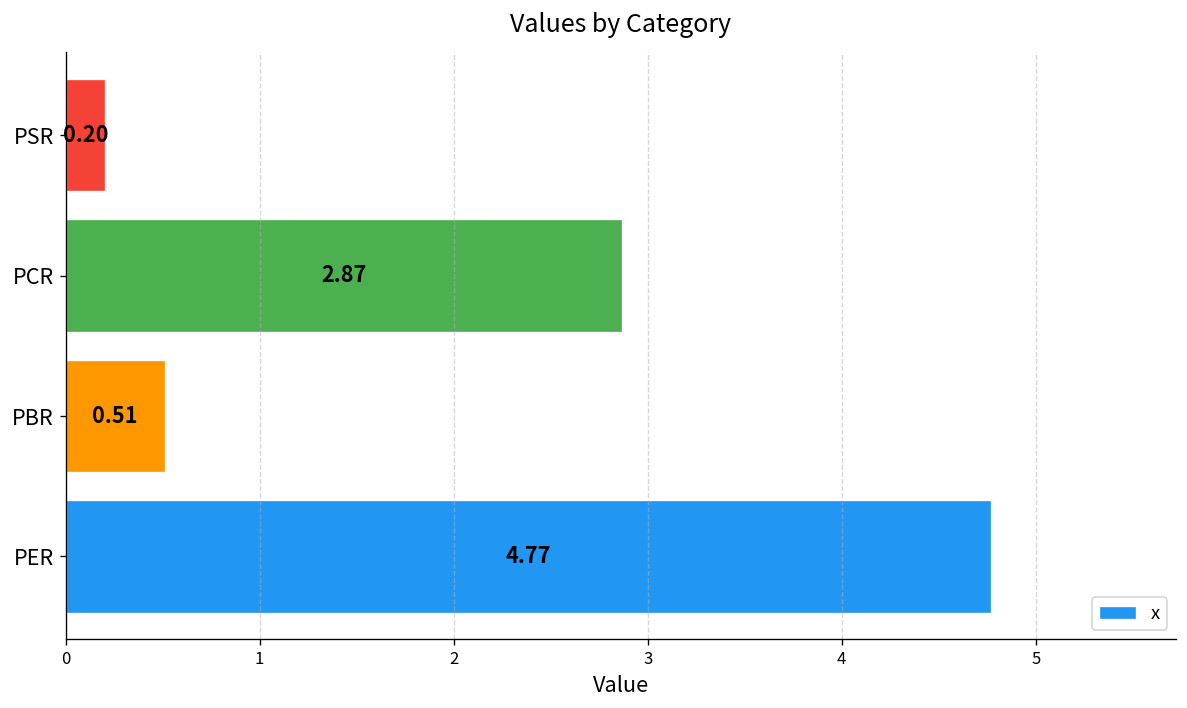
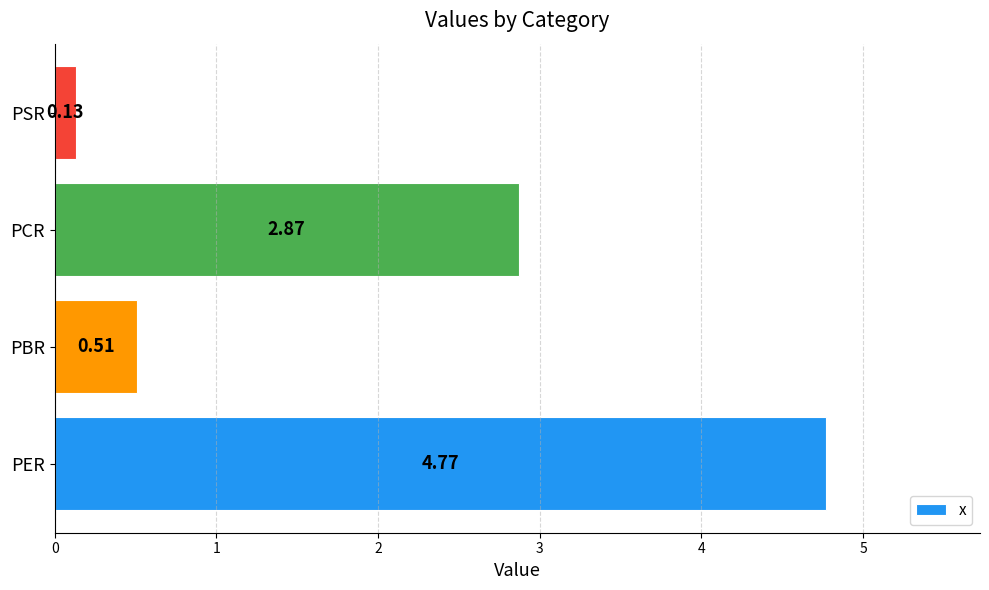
PSR: 0.20 -> 0.13
